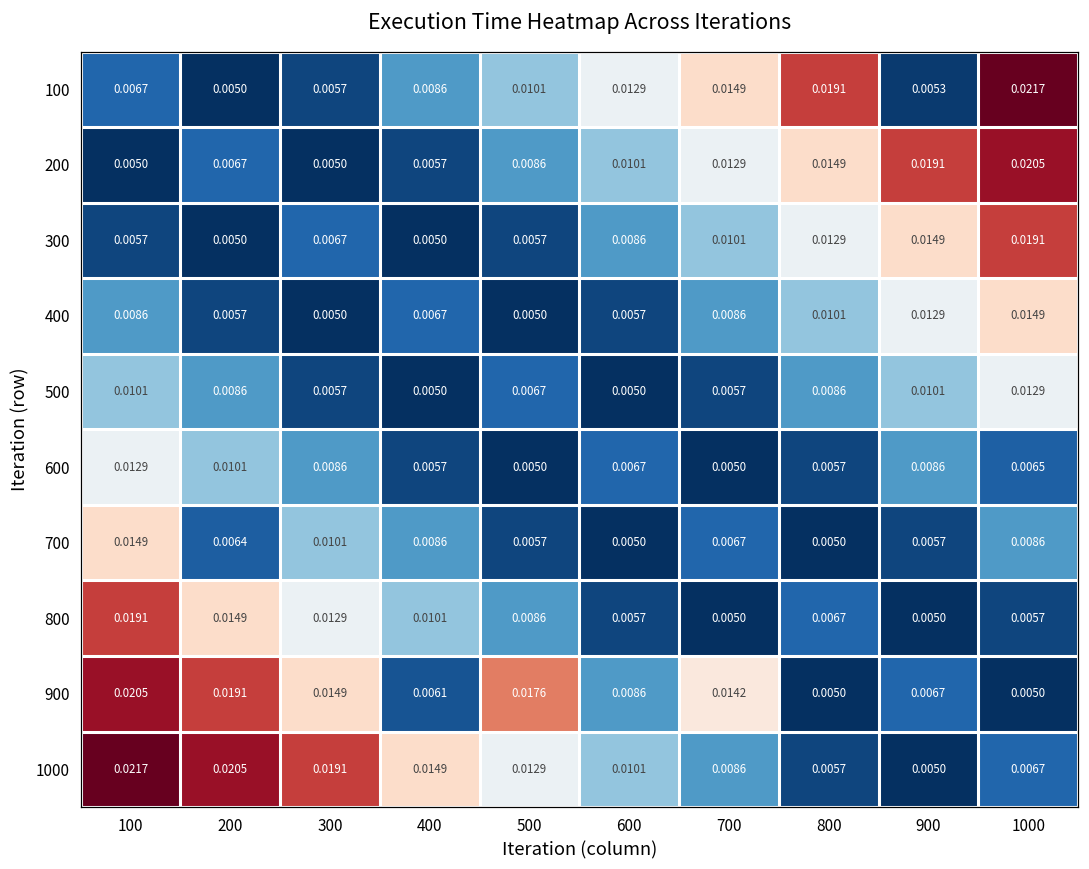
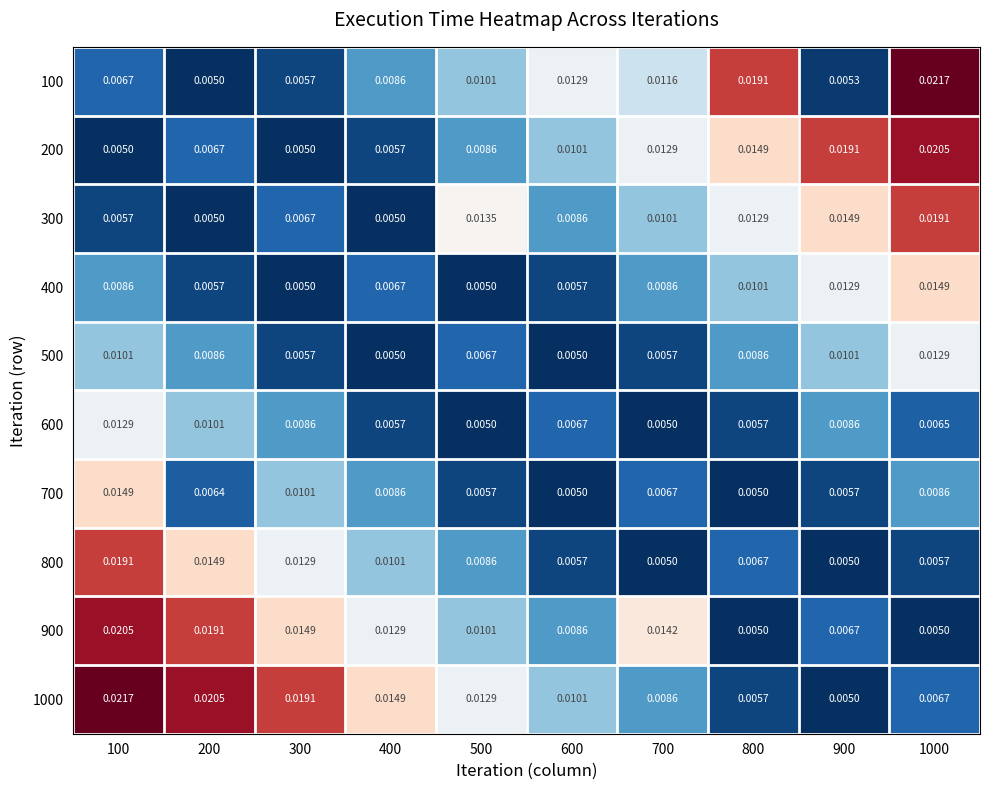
100, 700: 0.0149 -> 0.0116
300, 500: 0.0057 -> 0.0135
900, 400: 0.0061 -> 0.0129
900, 500: 0.0176 -> 0.0101
